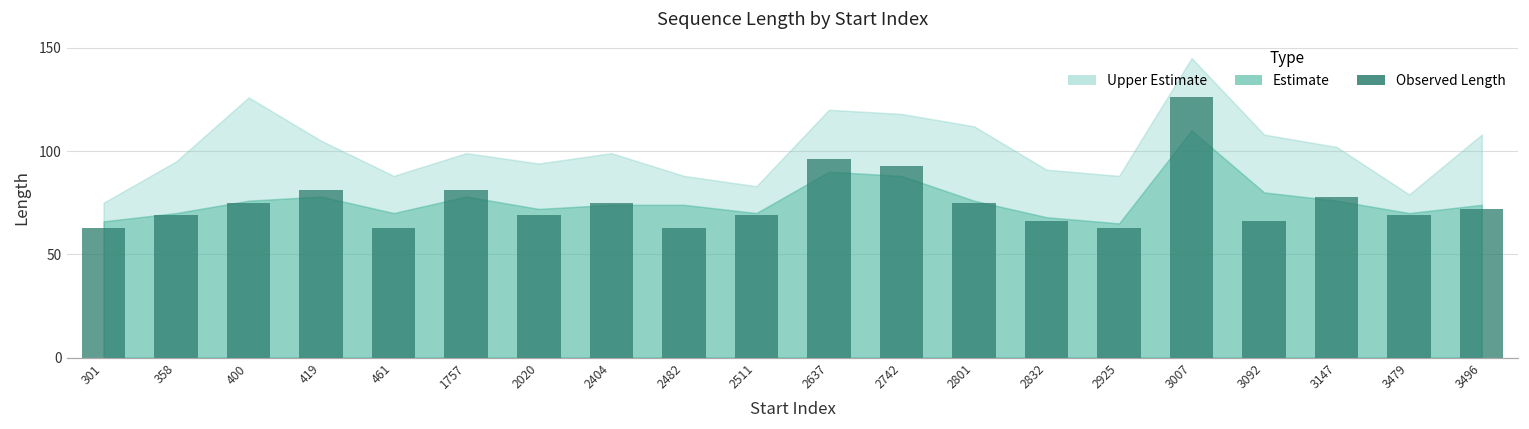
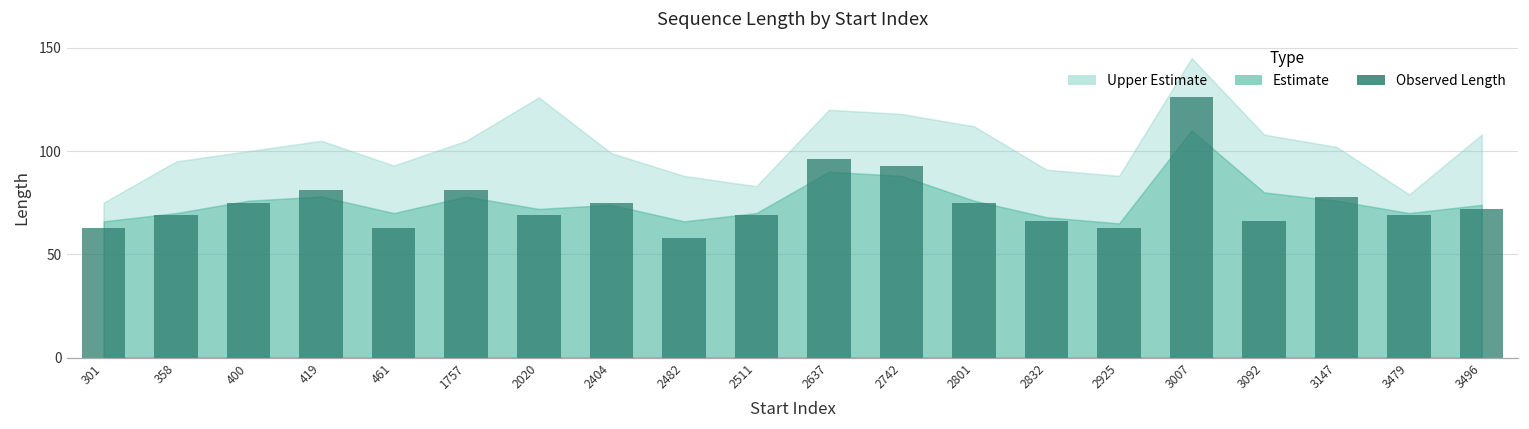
Upper Estimate, 400: 126 -> 100
Upper Estimate, 461: 88 -> 93
Upper Estimate, 1757: 99 -> 105
Upper Estimate, 2020: 94 -> 126
Observed Length, 2482: 63 -> 58
Estimate, 2482: 74 -> 66
